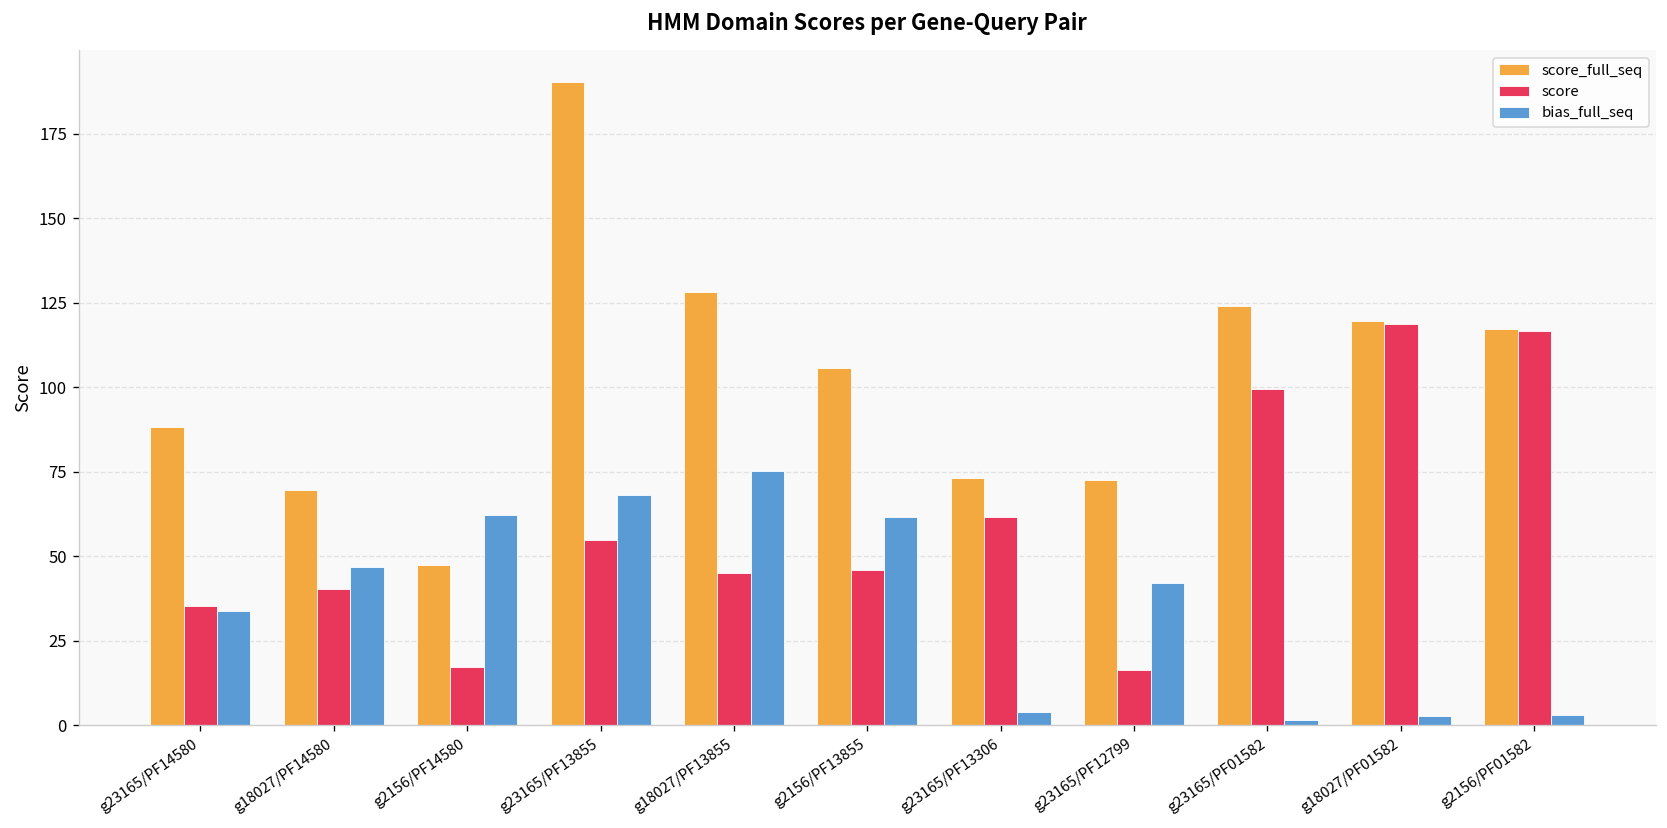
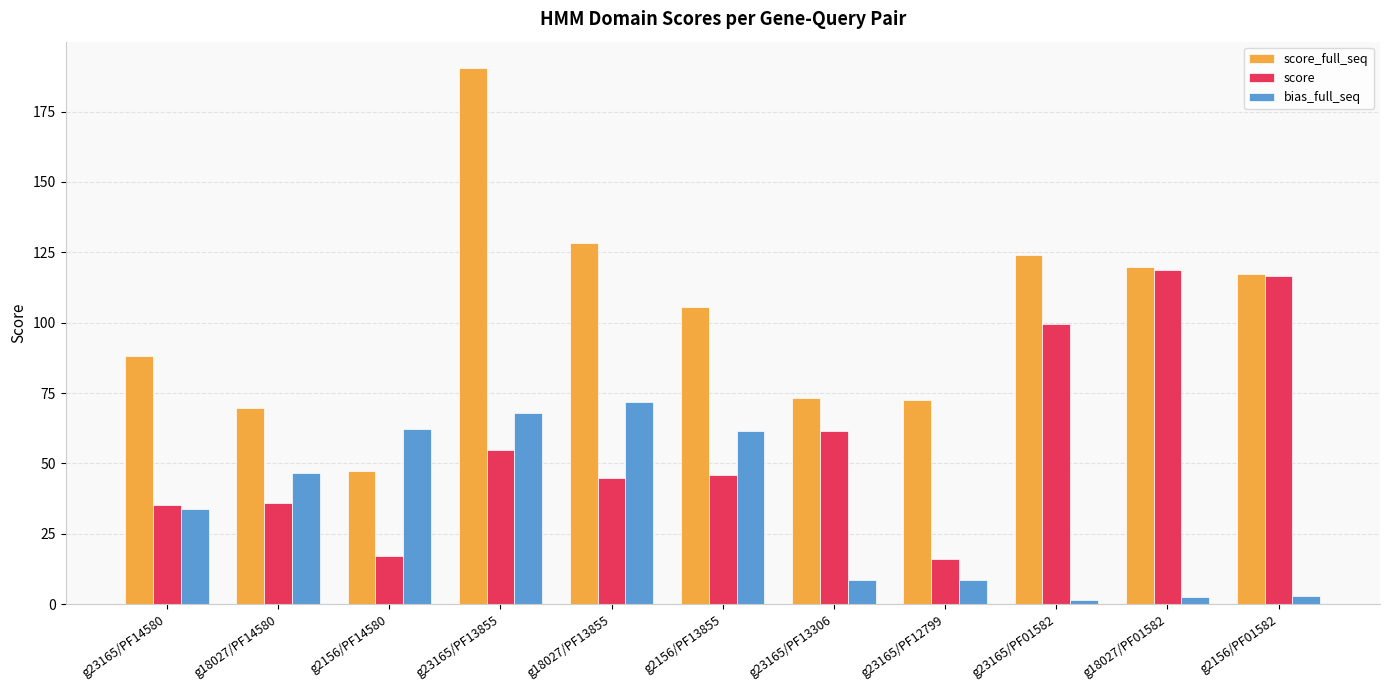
score, g18027/PF14580: 40 -> 36
bias_full_seq, g18027/PF13855: 75 -> 72
bias_full_seq, g23165/PF13306: 4 -> 9
bias_full_seq, g23165/PF12799: 42 -> 9
